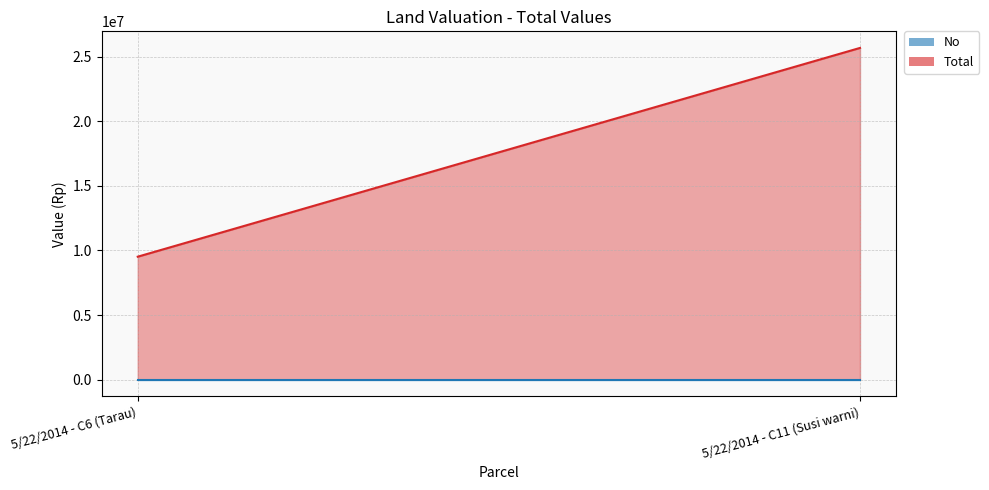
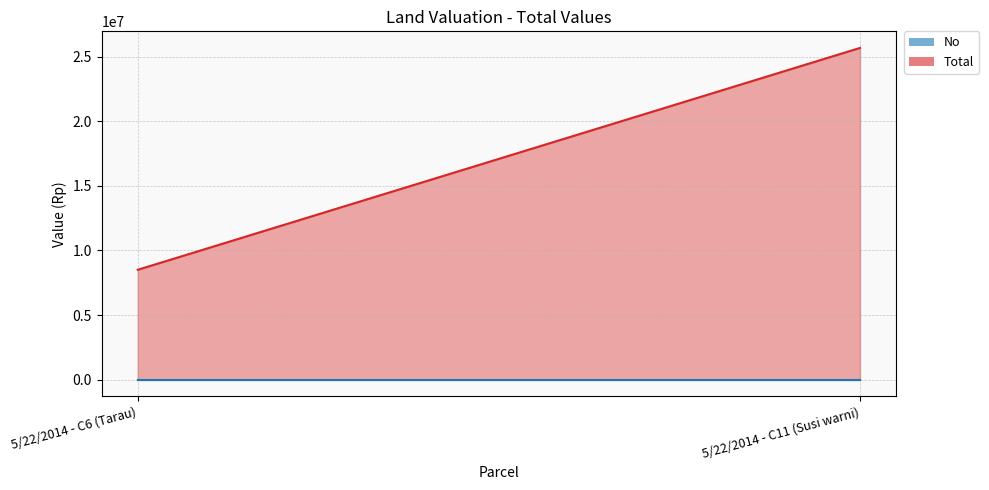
Total, 5/22/2014 - C6 (Tarau): 9500000 -> 8500000
